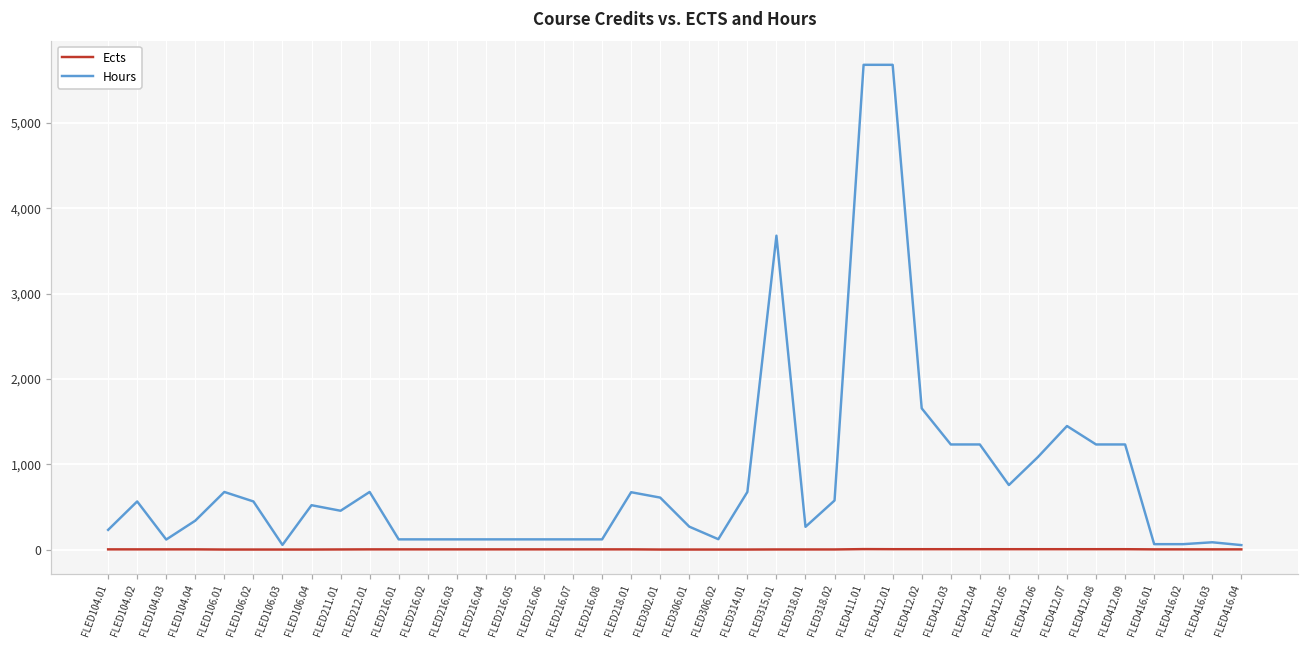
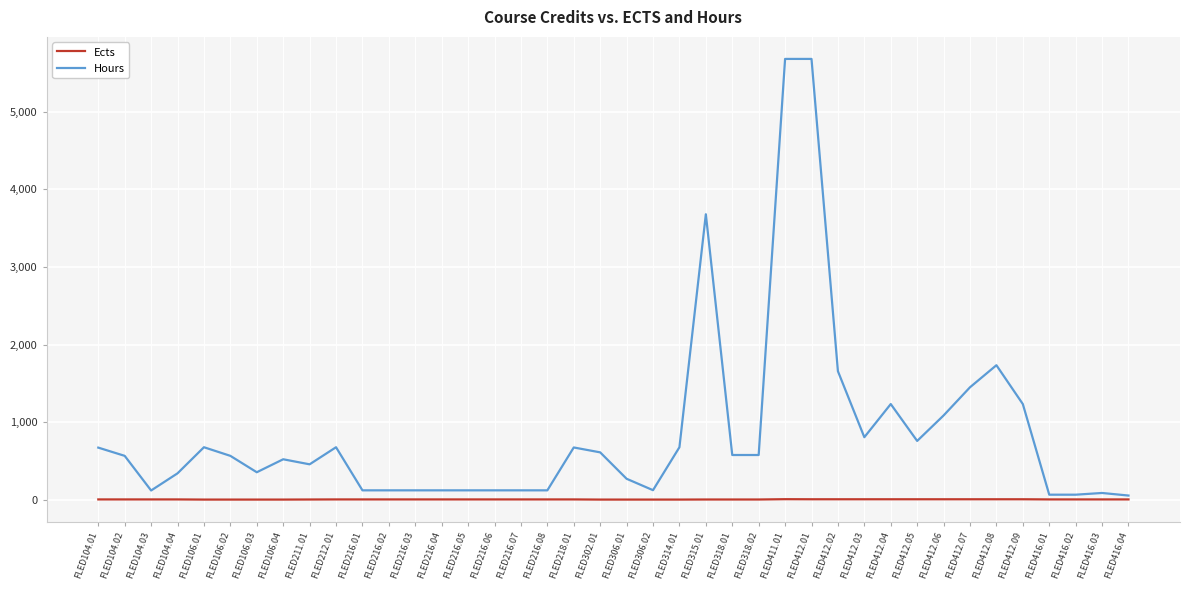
Hours, FLED104.01: 200 -> 700
Hours, FLED106.03: 100 -> 400
Hours, FLED318.01: 300 -> 600
Hours, FLED412.03: 1,200 -> 800
Hours, FLED412.08: 1,200 -> 1,700
